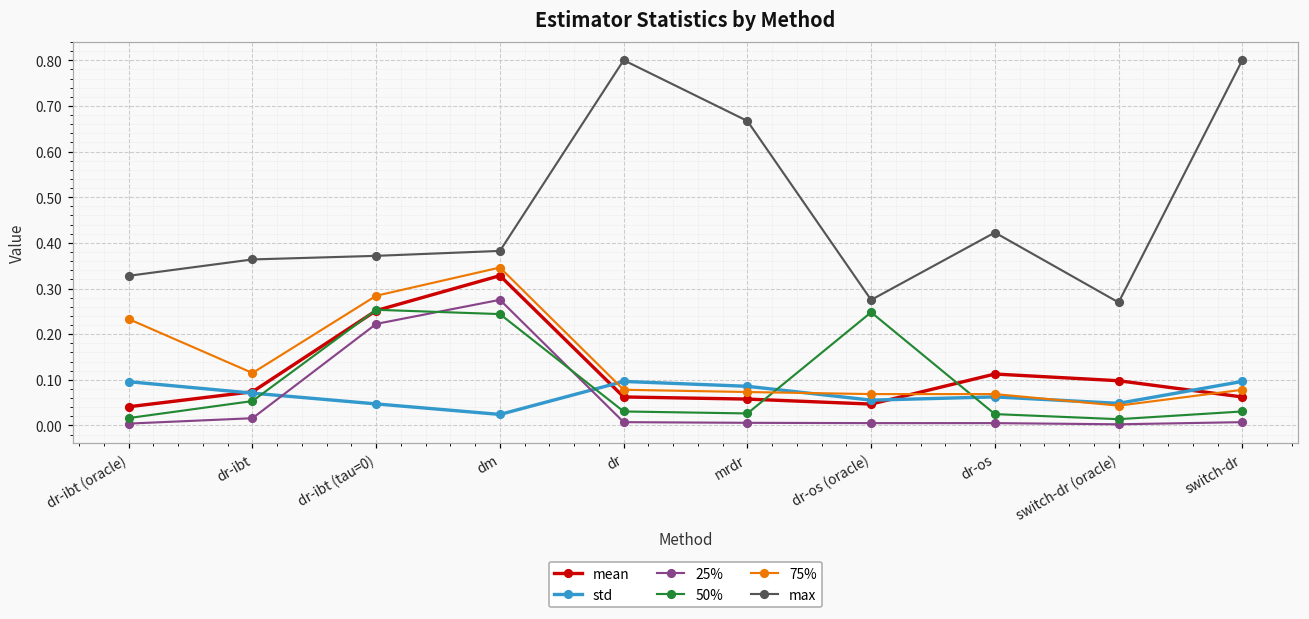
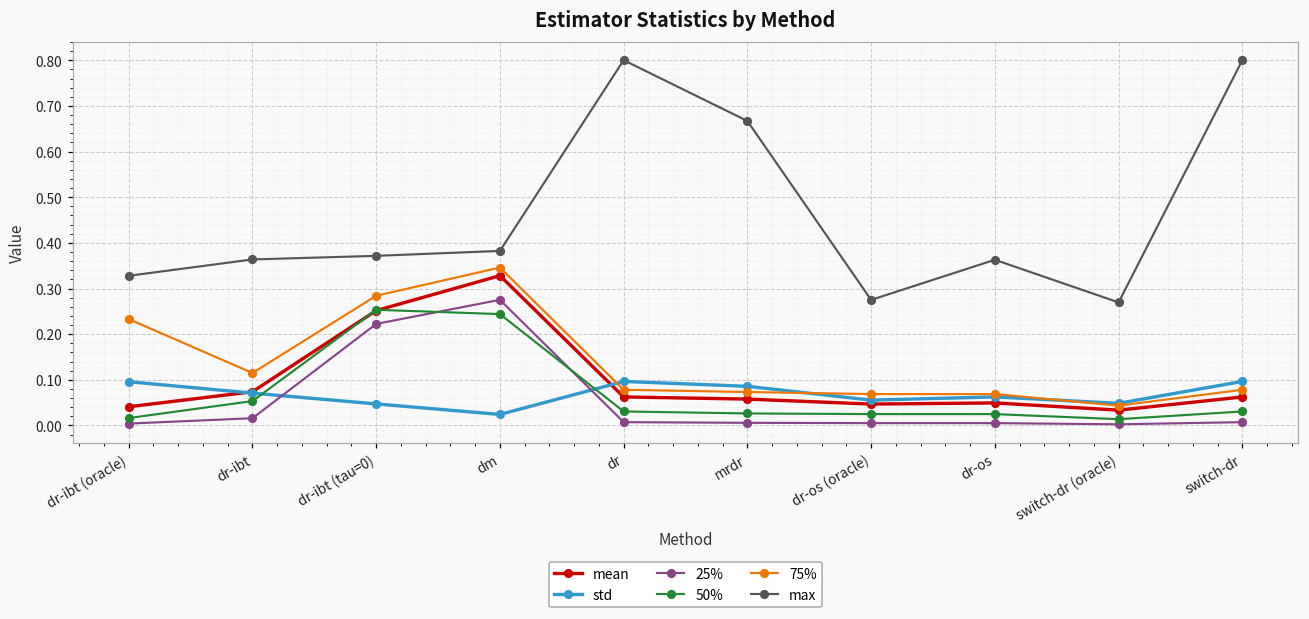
50%, dr-os (oracle): 0.25 -> 0.02
mean, dr-os: 0.11 -> 0.05
max, dr-os: 0.42 -> 0.36
mean, switch-dr (oracle): 0.10 -> 0.03
